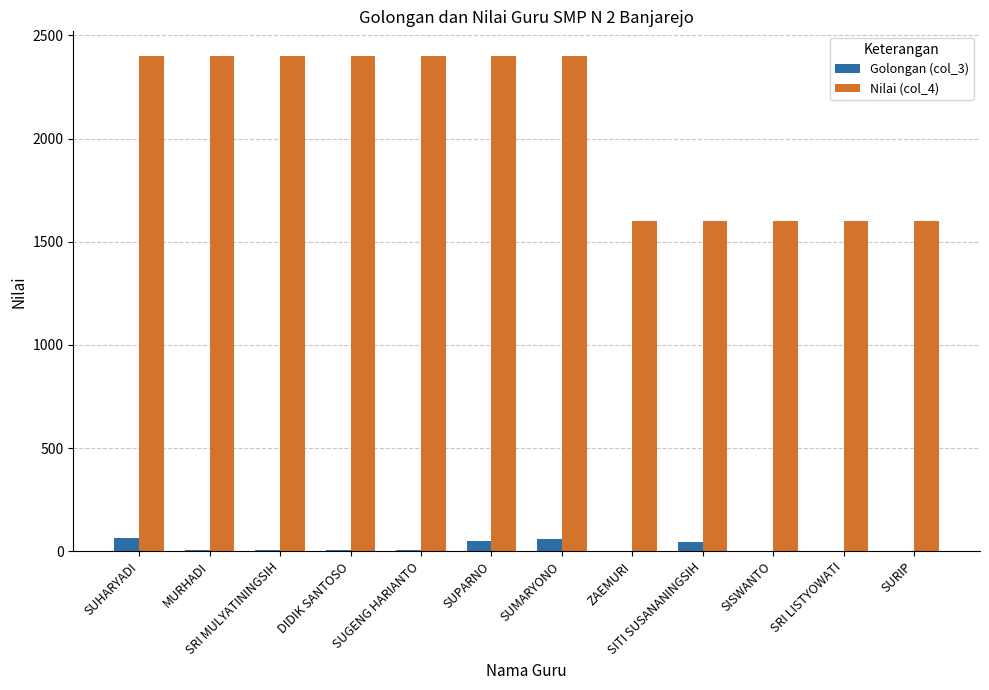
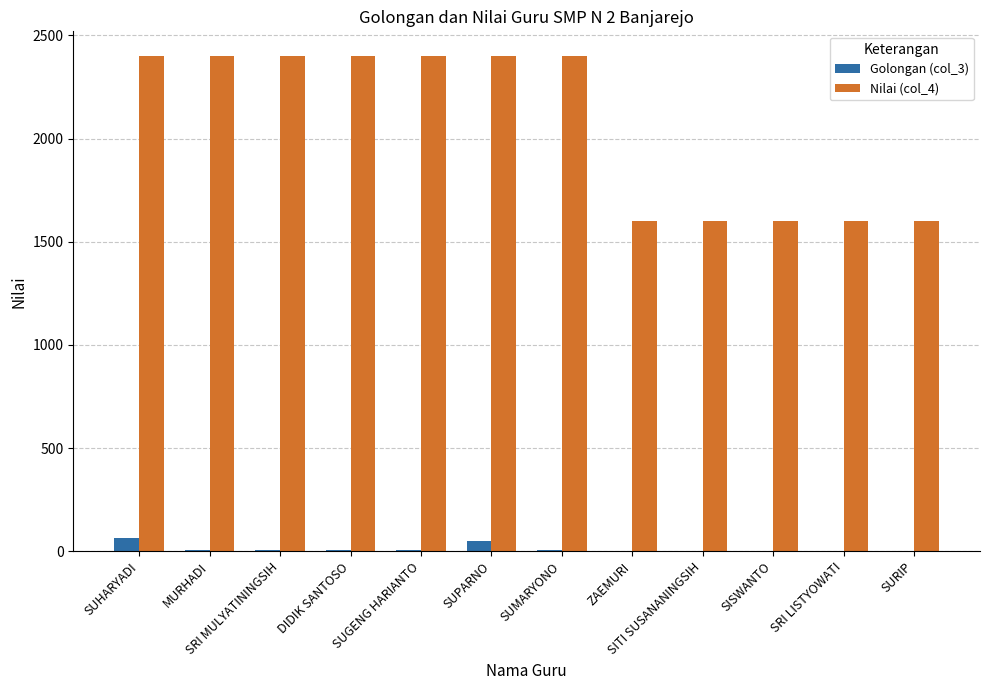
Golongan (col_3), SUMARYONO: 60 -> 0
Golongan (col_3), SITI SUSANANINGSIH: 50 -> 0
